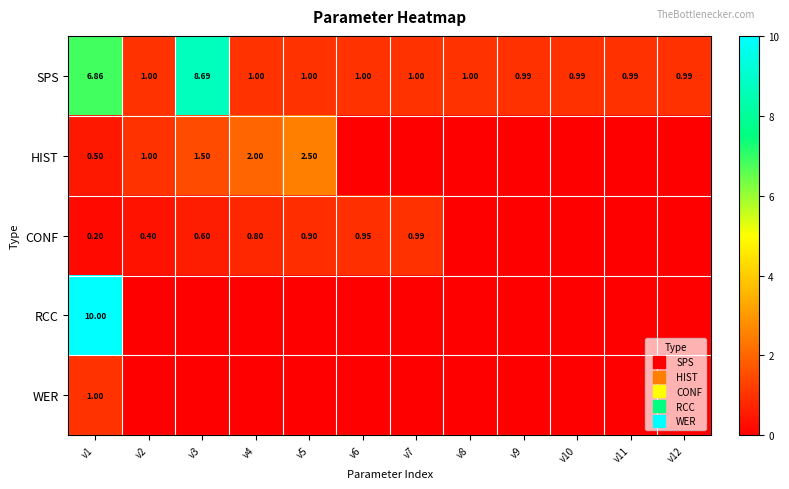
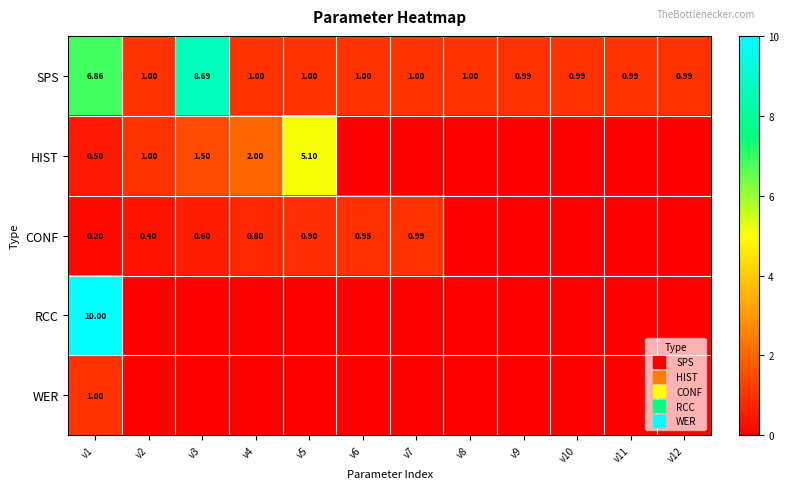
HIST, v5: 2.50 -> 5.10
